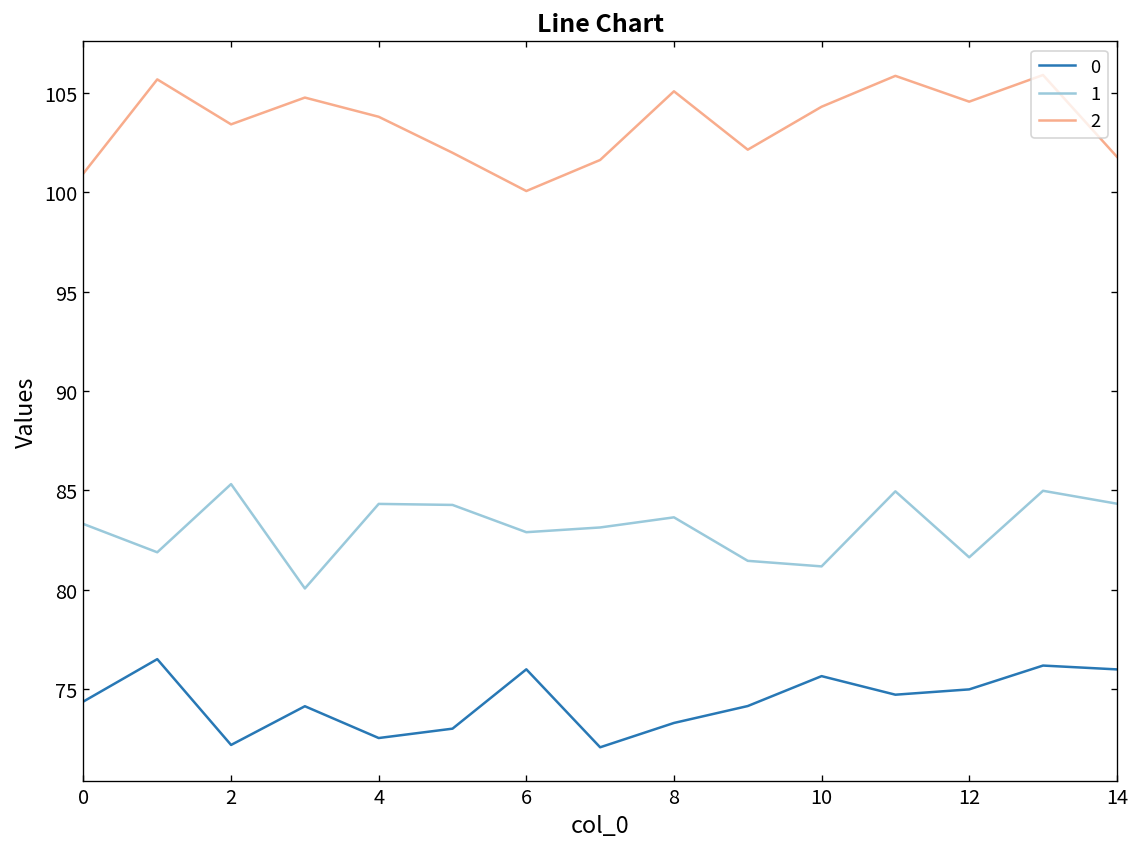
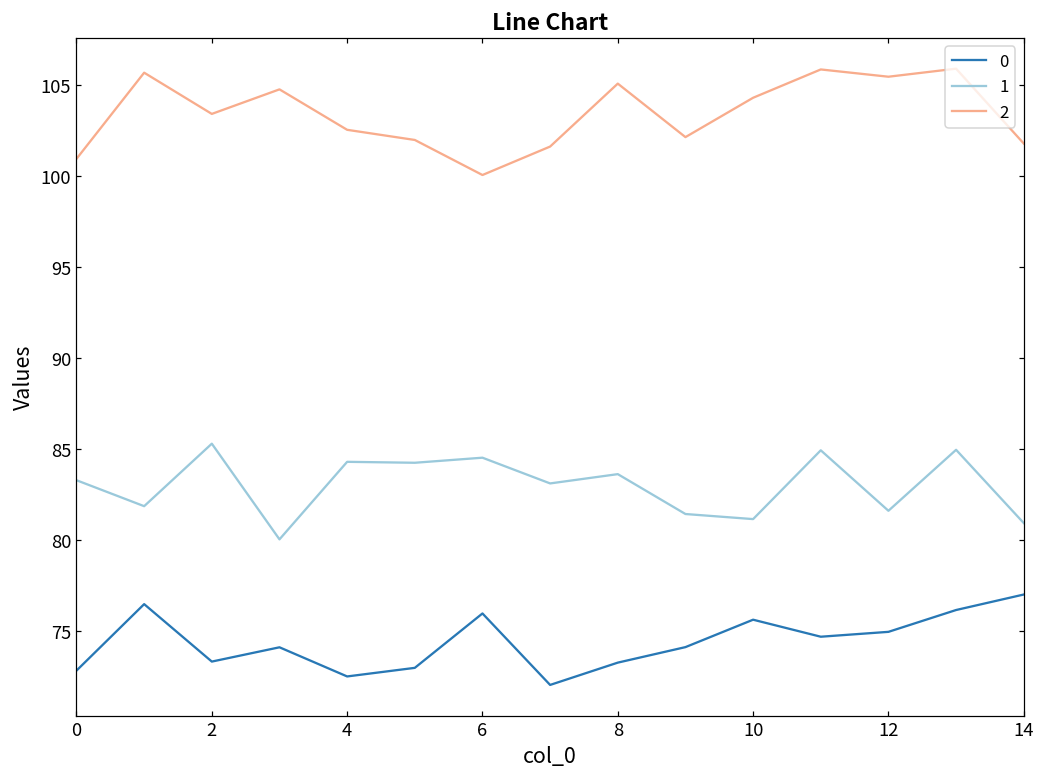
0, 0: 74.4 -> 72.8
0, 2: 72.2 -> 73.3
2, 4: 103.8 -> 102.6
1, 6: 82.9 -> 84.5
2, 12: 104.6 -> 105.5
0, 14: 76.0 -> 77.0
1, 14: 84.3 -> 80.9
